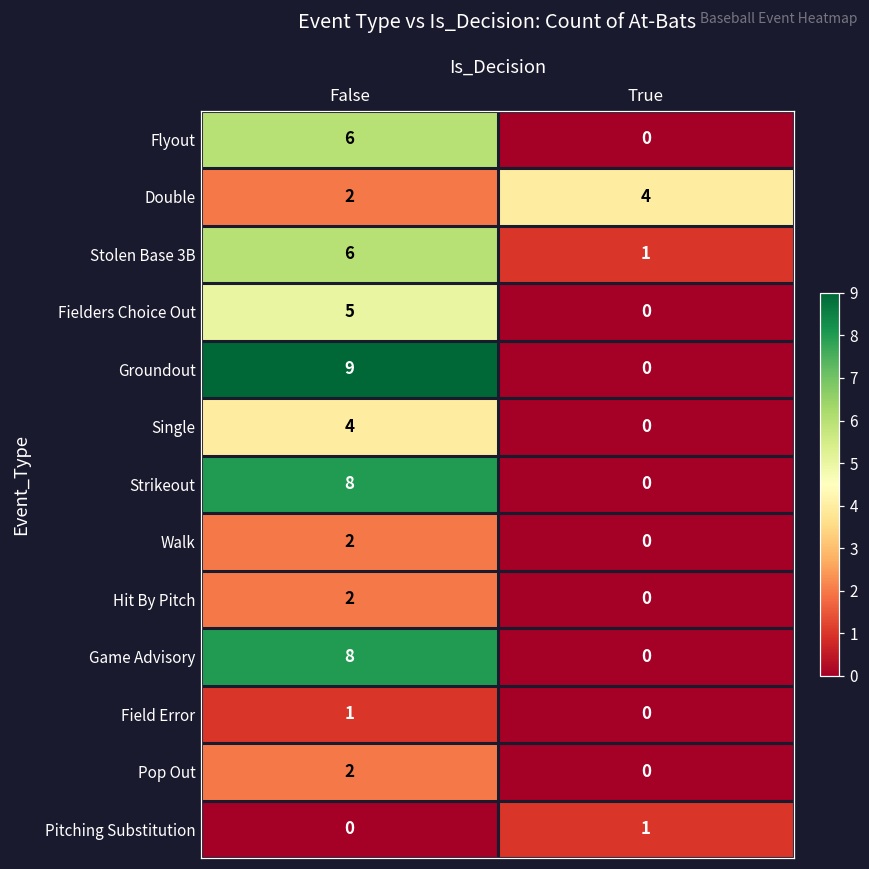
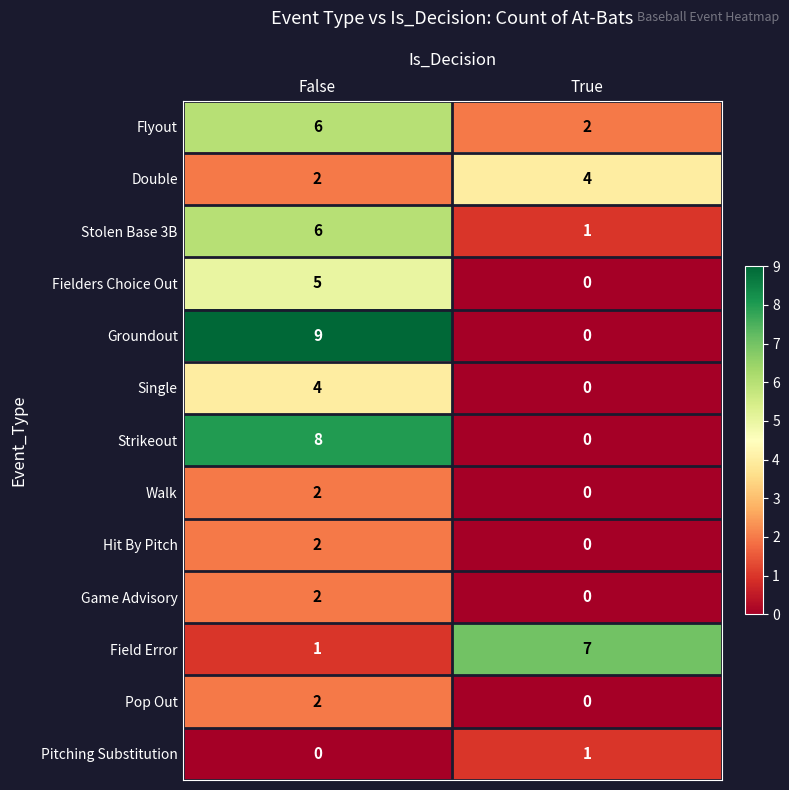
Flyout, True: 0 -> 2
Game Advisory, False: 8 -> 2
Field Error, True: 0 -> 7
